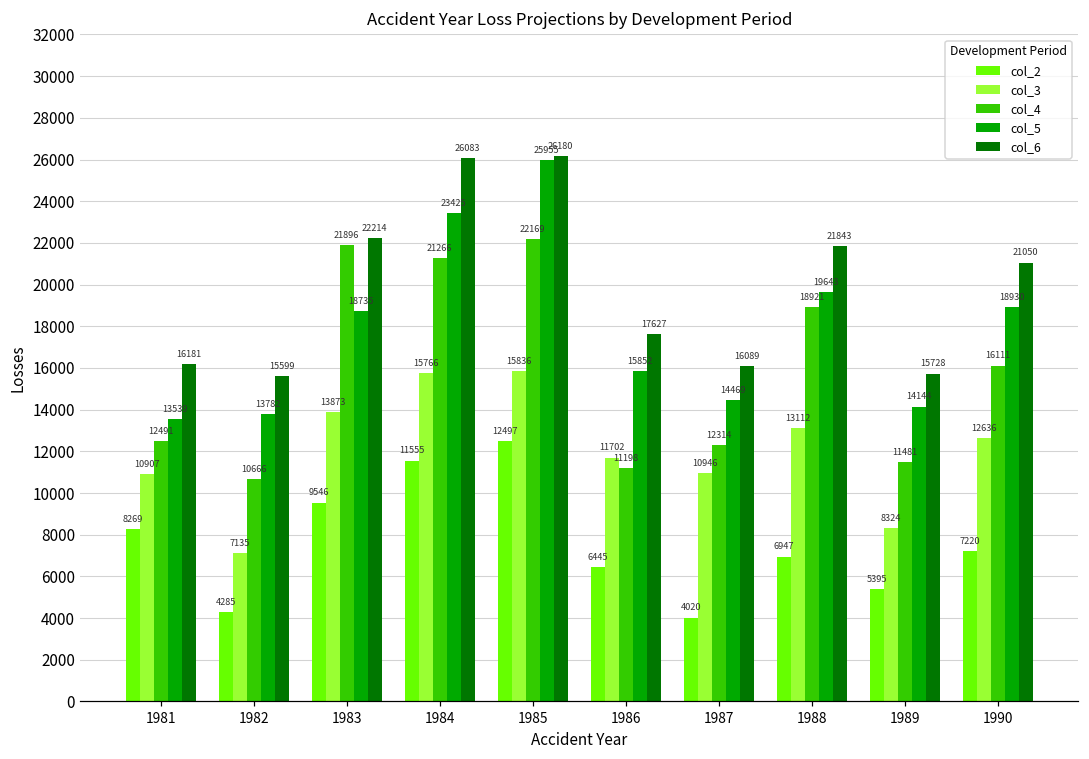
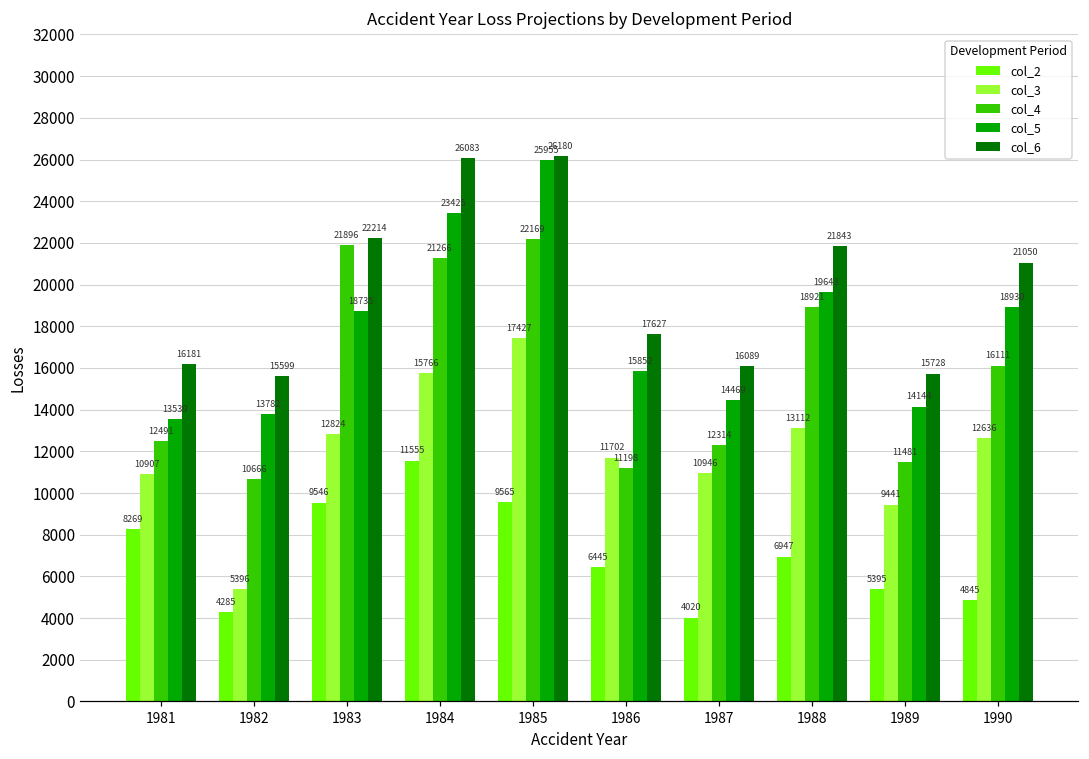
col_3, 1982: 7135 -> 5396
col_3, 1983: 13873 -> 12824
col_2, 1985: 12497 -> 9565
col_3, 1985: 15836 -> 17427
col_3, 1989: 8324 -> 9441
col_2, 1990: 7220 -> 4845
